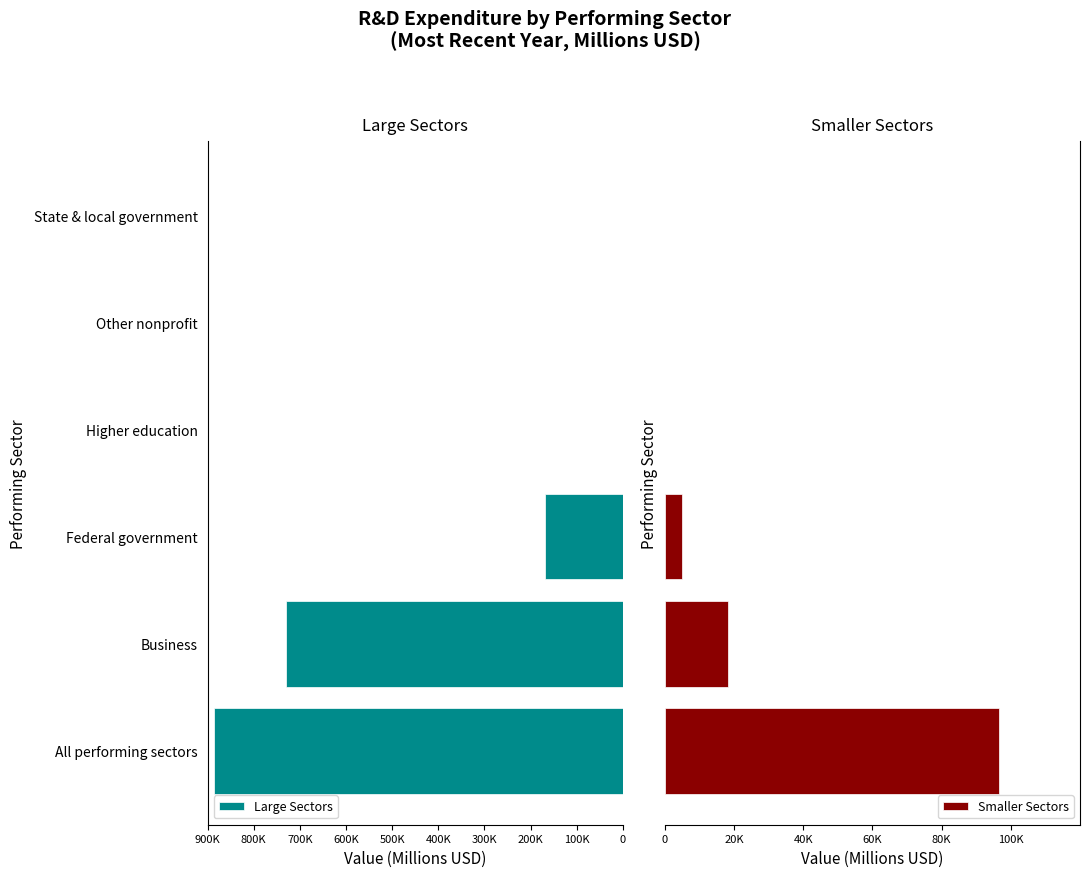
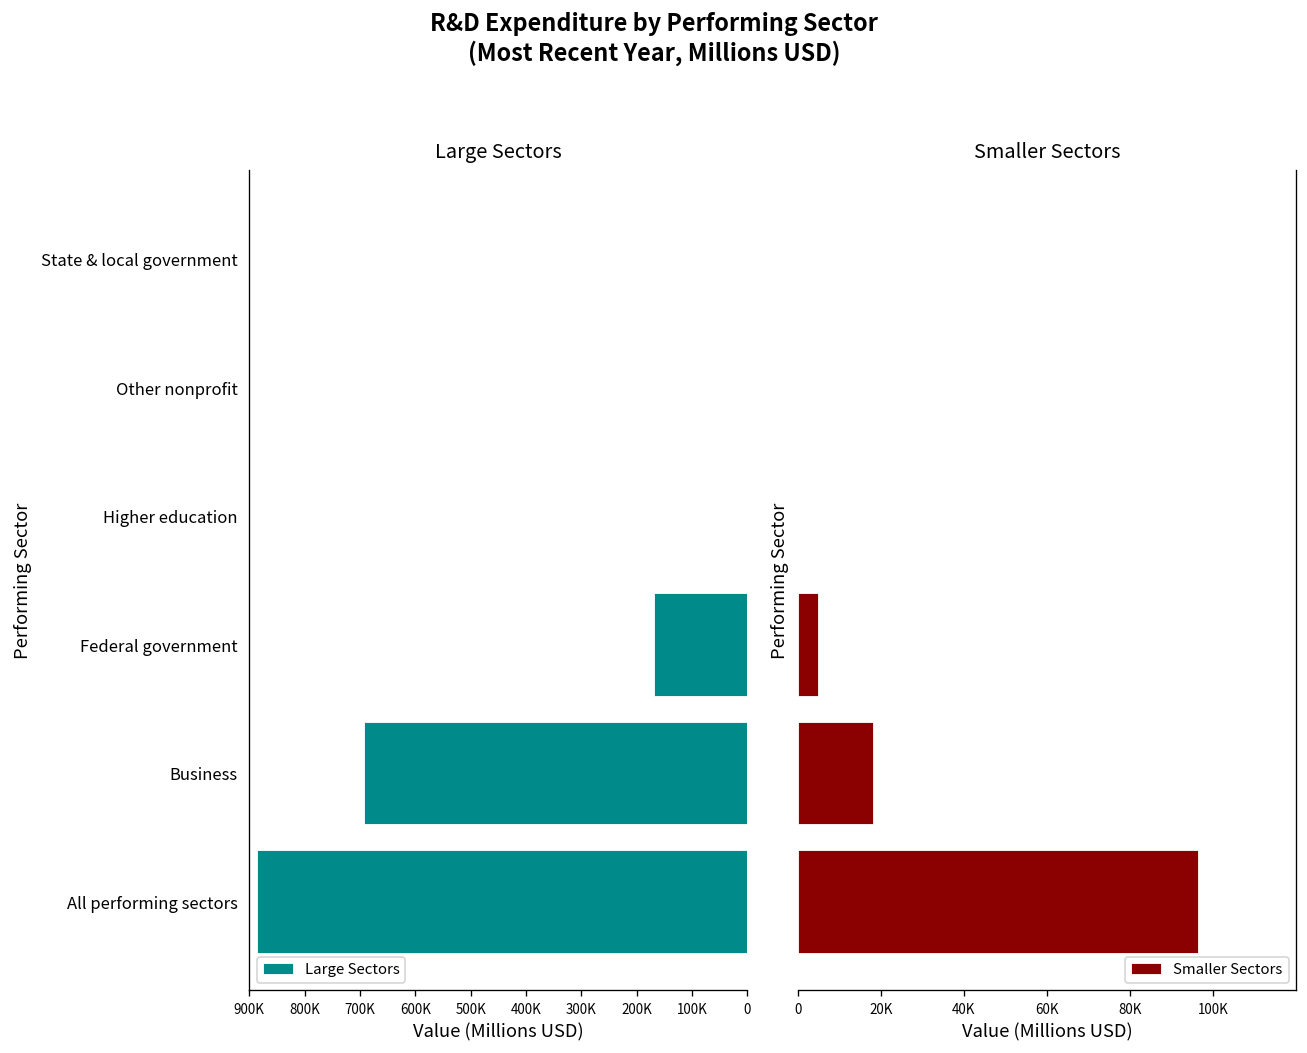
Large Sectors, Business: 730000 -> 690000
